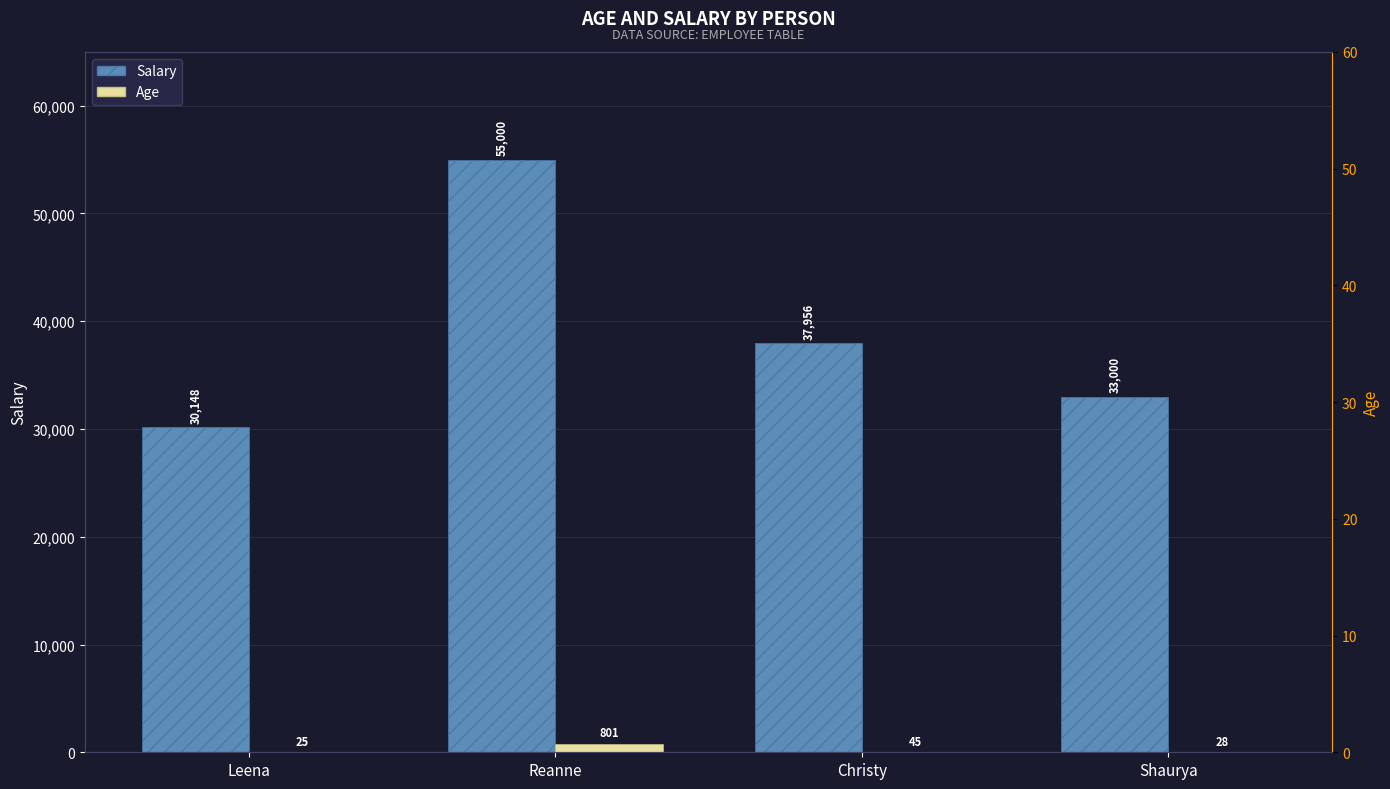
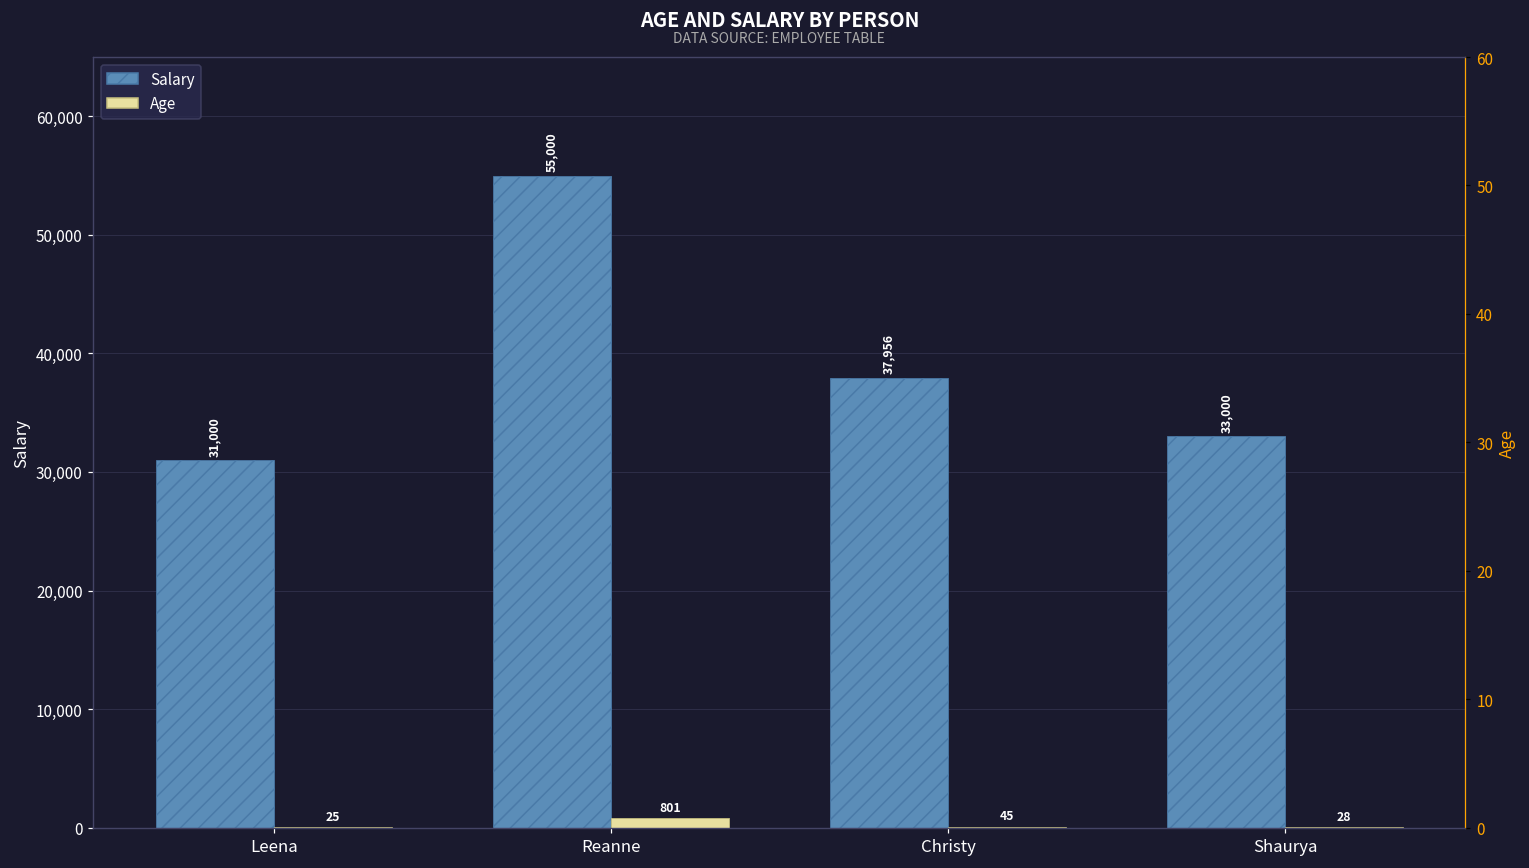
Salary, Leena: 30,148 -> 31,000
